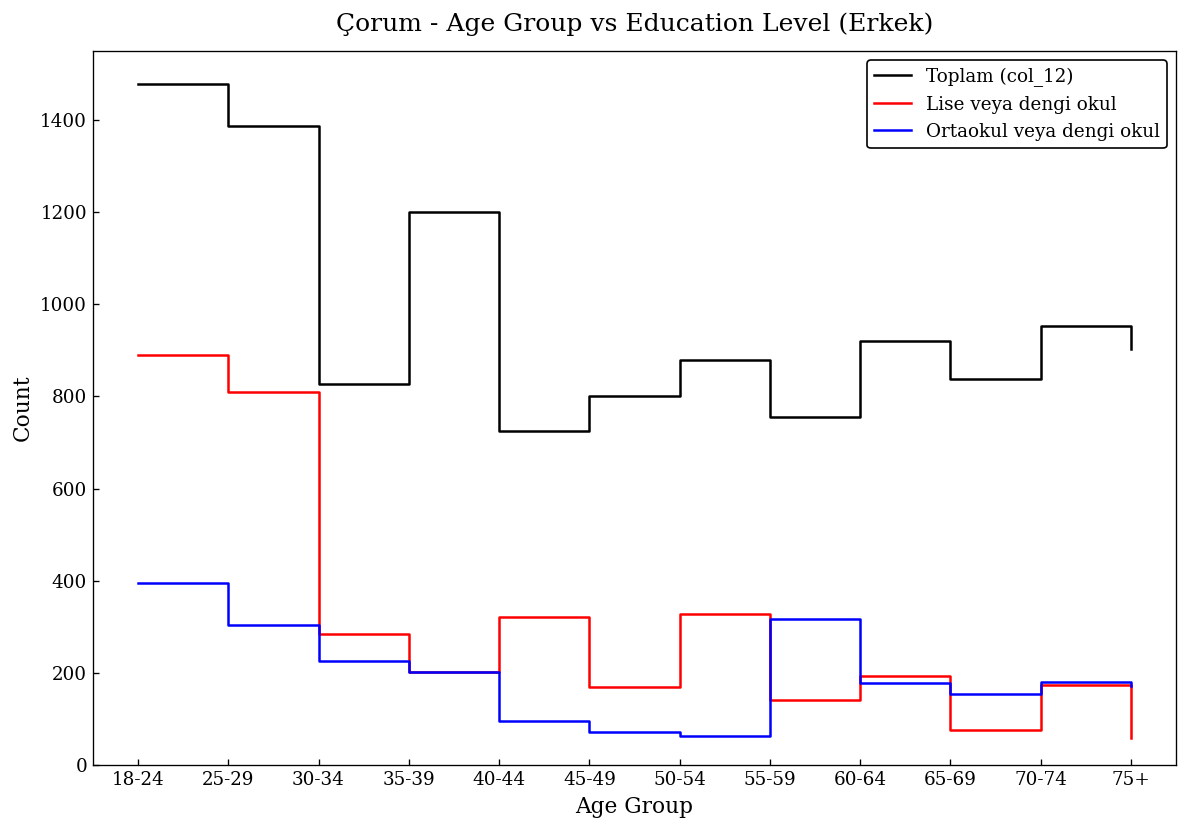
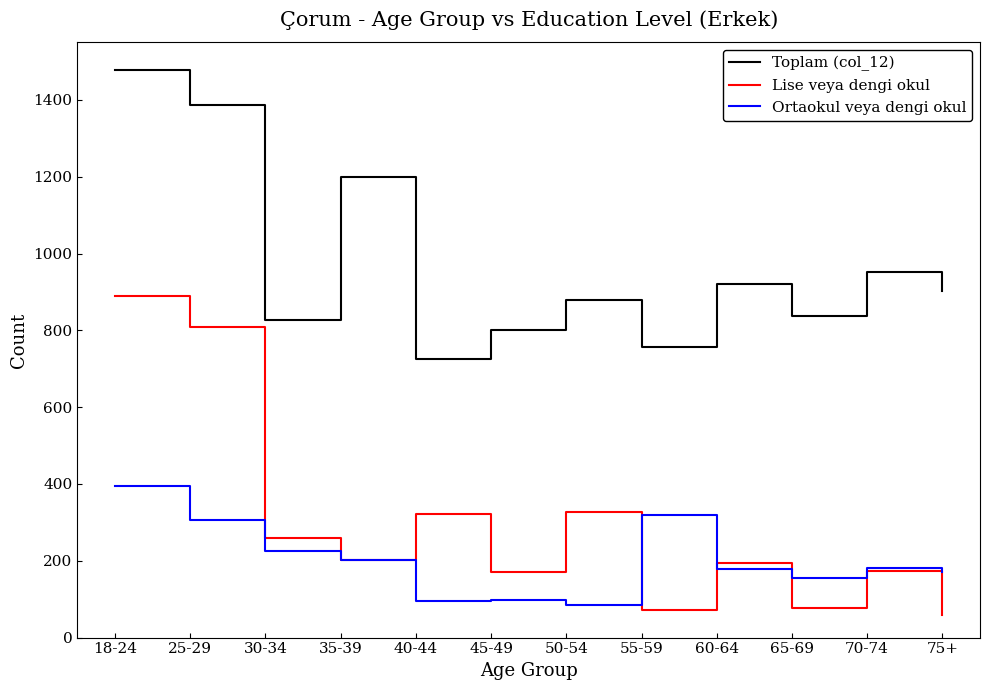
Lise veya dengi okul, 30-34: 290 -> 260
Ortaokul veya dengi okul, 45-49: 70 -> 100
Ortaokul veya dengi okul, 50-54: 60 -> 90
Lise veya dengi okul, 55-59: 140 -> 70
